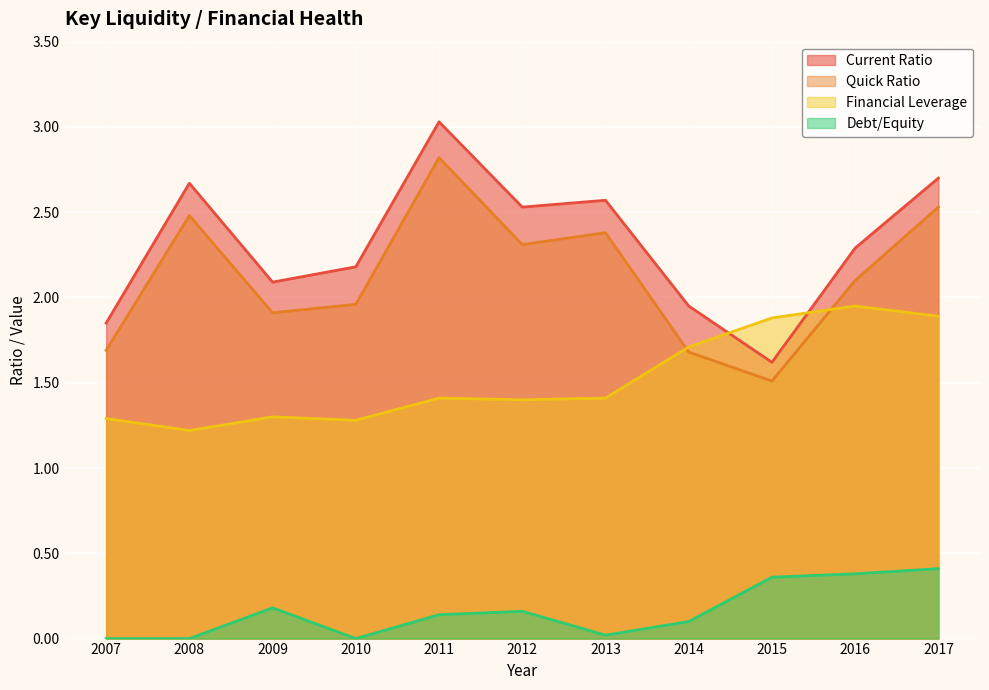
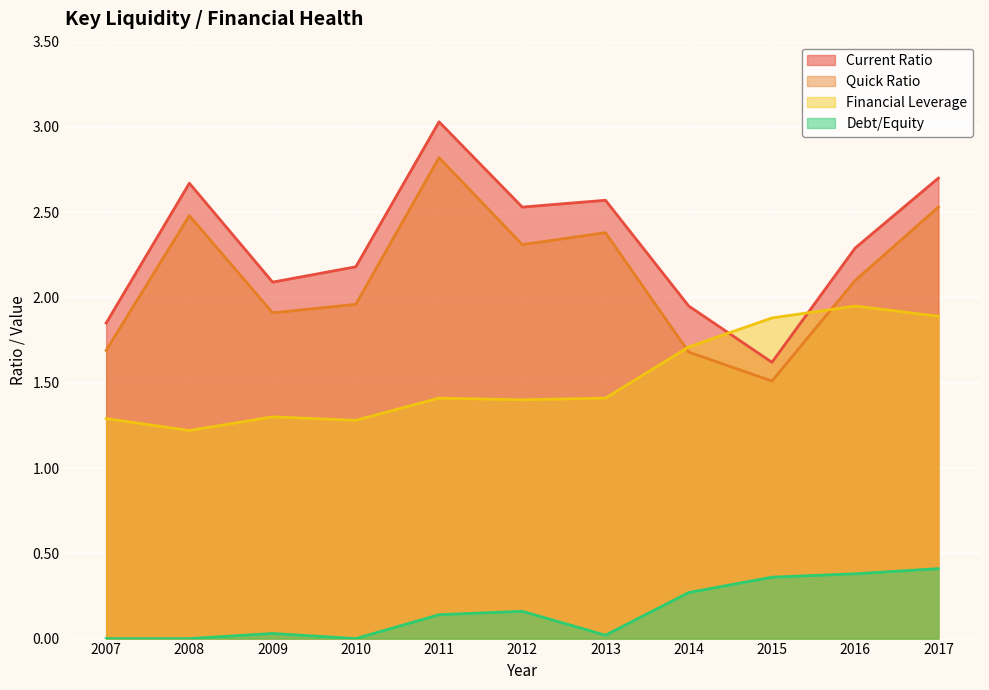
Debt/Equity, 2009: 0.18 -> 0.03
Debt/Equity, 2014: 0.10 -> 0.27
